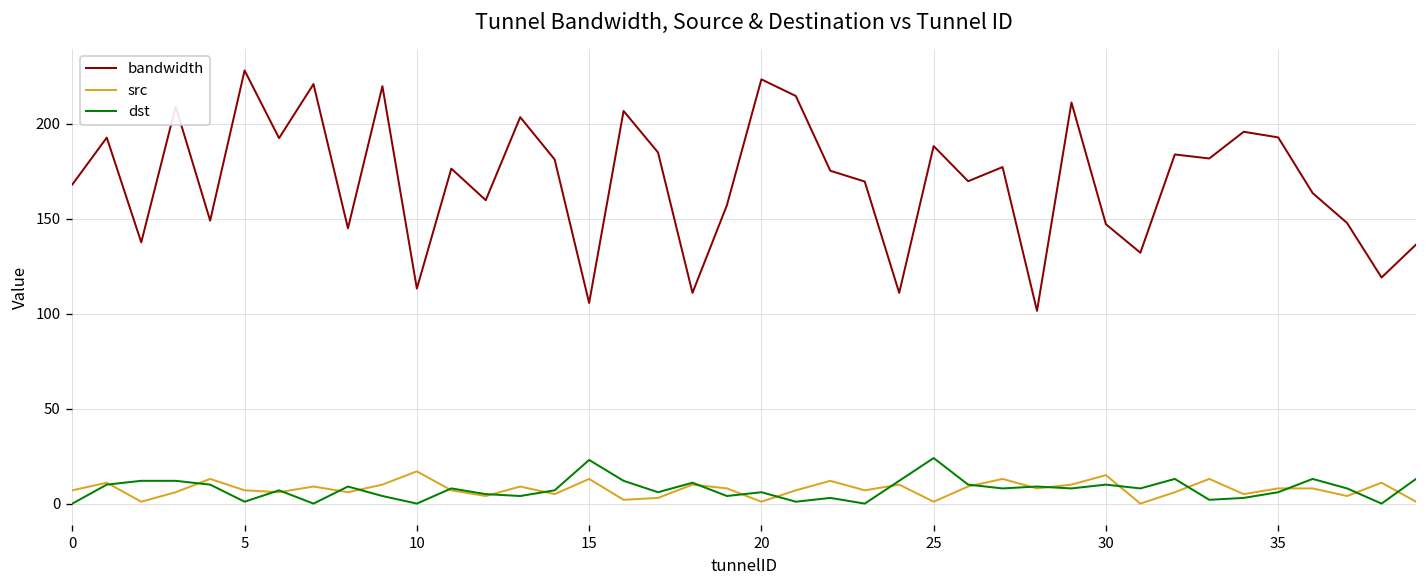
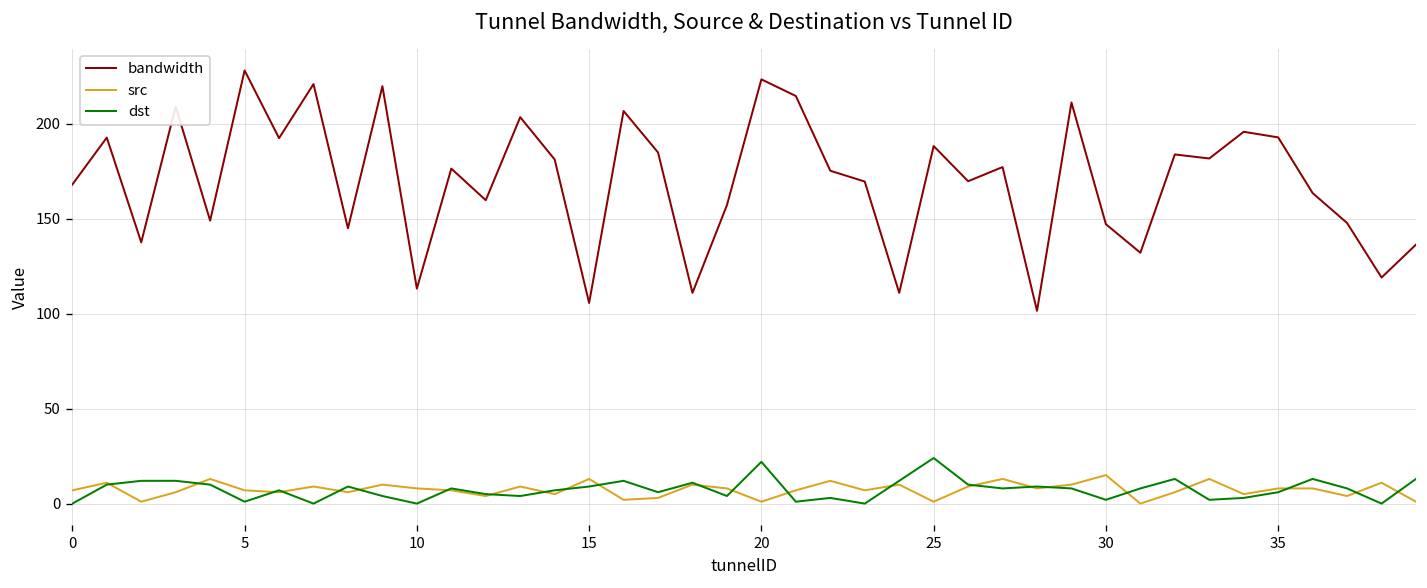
src, 10: 17 -> 8
dst, 15: 23 -> 9
dst, 20: 6 -> 22
dst, 30: 10 -> 2
